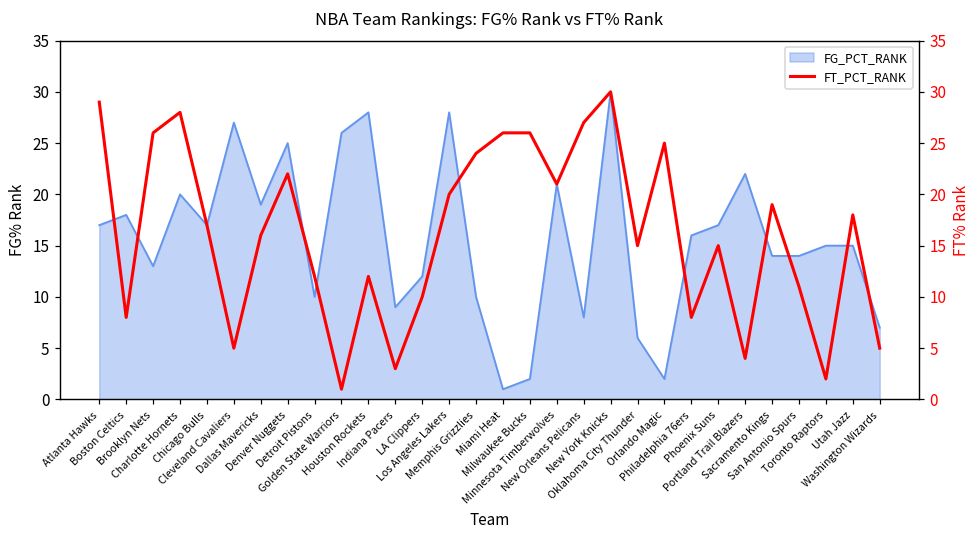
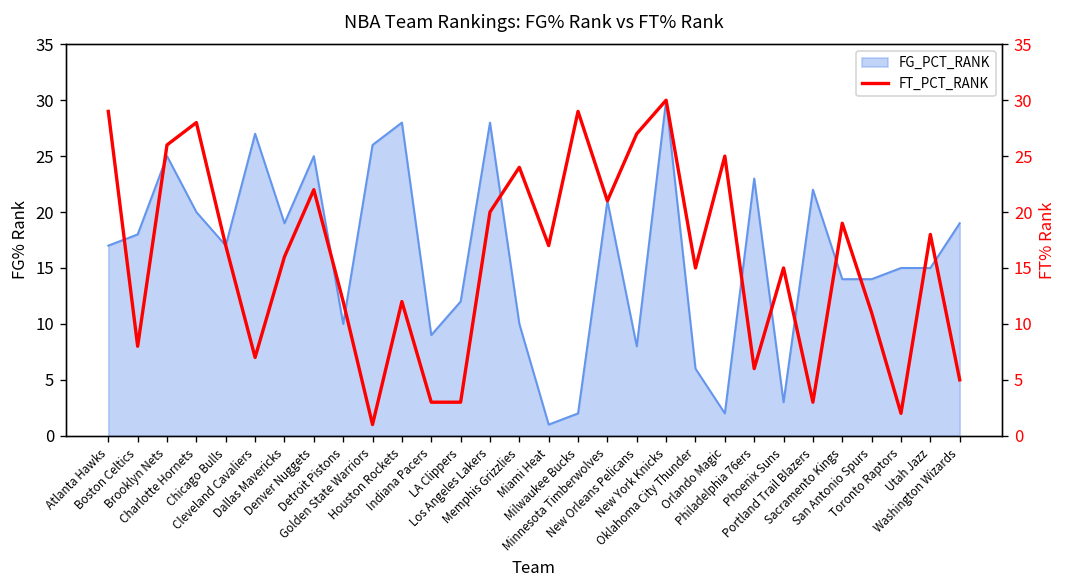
FG_PCT_RANK, Brooklyn Nets: 13 -> 25
FG_PCT_RANK, Philadelphia 76ers: 16 -> 23
FG_PCT_RANK, Phoenix Suns: 17 -> 3
FG_PCT_RANK, Washington Wizards: 7 -> 19
FT_PCT_RANK, Cleveland Cavaliers: 5 -> 7
FT_PCT_RANK, LA Clippers: 10 -> 3
FT_PCT_RANK, Miami Heat: 26 -> 17
FT_PCT_RANK, Milwaukee Bucks: 26 -> 29
FT_PCT_RANK, Philadelphia 76ers: 8 -> 6
FT_PCT_RANK, Portland Trail Blazers: 4 -> 3
